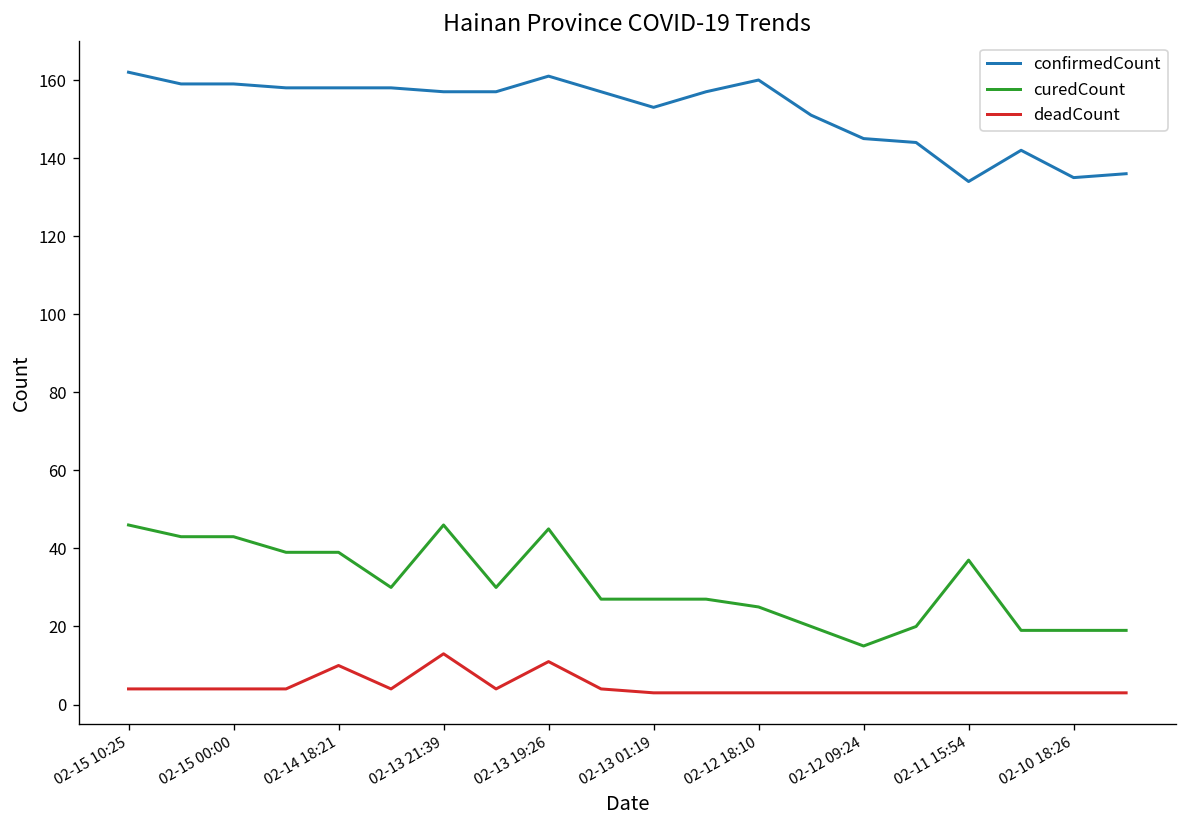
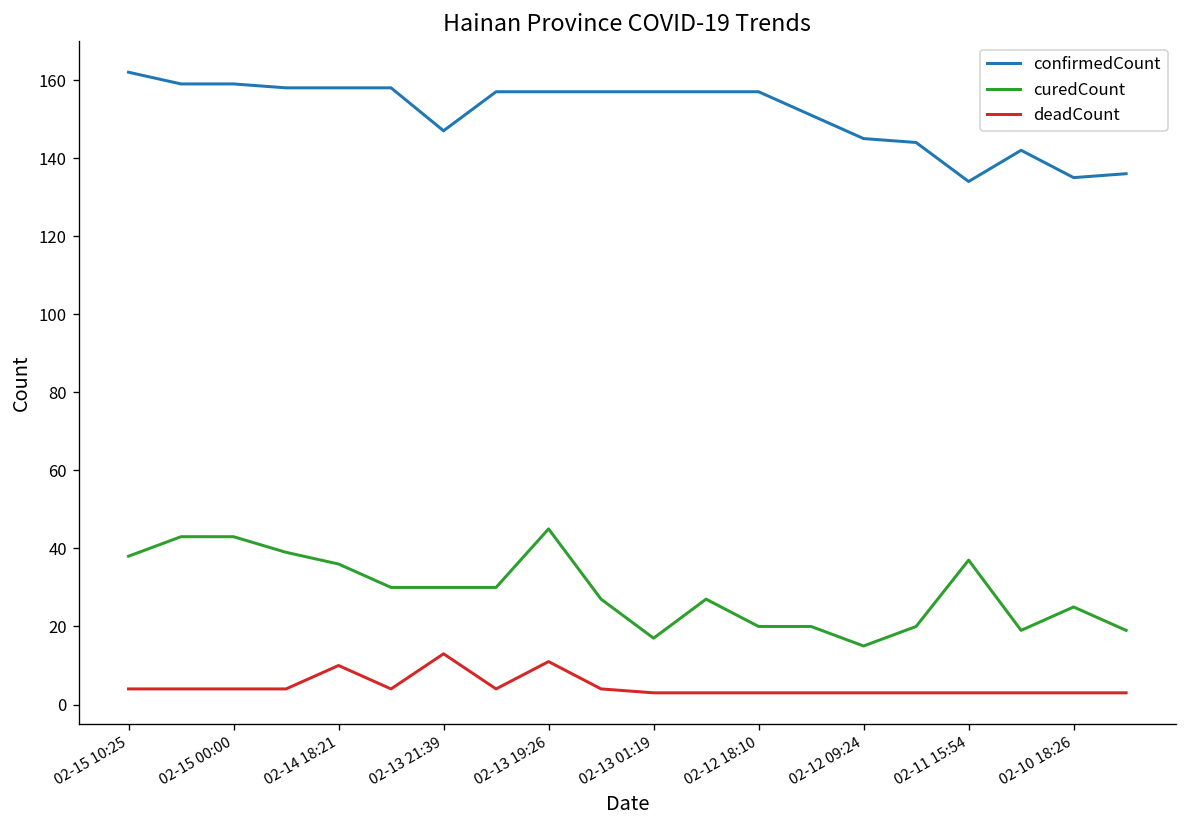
curedCount, 02-15 10:25: 46 -> 38
curedCount, 02-14 18:21: 39 -> 36
confirmedCount, 02-13 21:39: 157 -> 147
curedCount, 02-13 21:39: 46 -> 30
confirmedCount, 02-13 19:26: 161 -> 157
confirmedCount, 02-13 01:19: 153 -> 157
curedCount, 02-13 01:19: 27 -> 17
confirmedCount, 02-12 18:10: 160 -> 157
curedCount, 02-12 18:10: 25 -> 20
curedCount, 02-10 18:26: 19 -> 25
